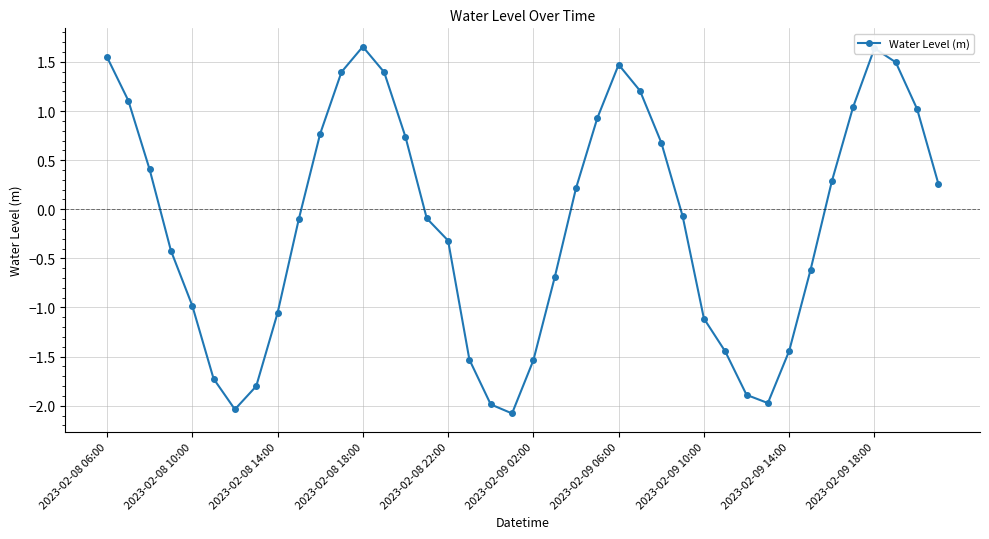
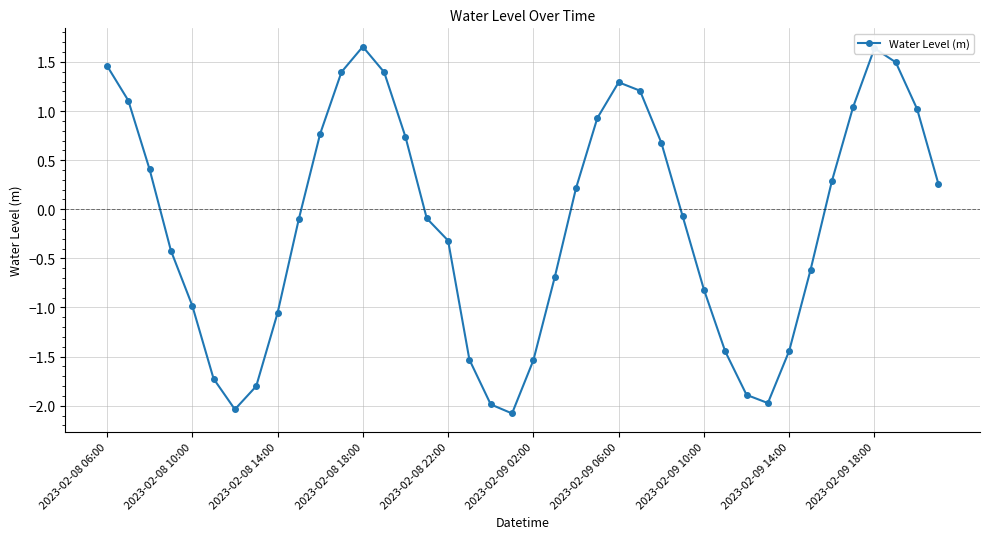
2023-02-08 06:00: 1.6 -> 1.5
2023-02-09 06:00: 1.5 -> 1.3
2023-02-09 10:00: -1.1 -> -0.8
